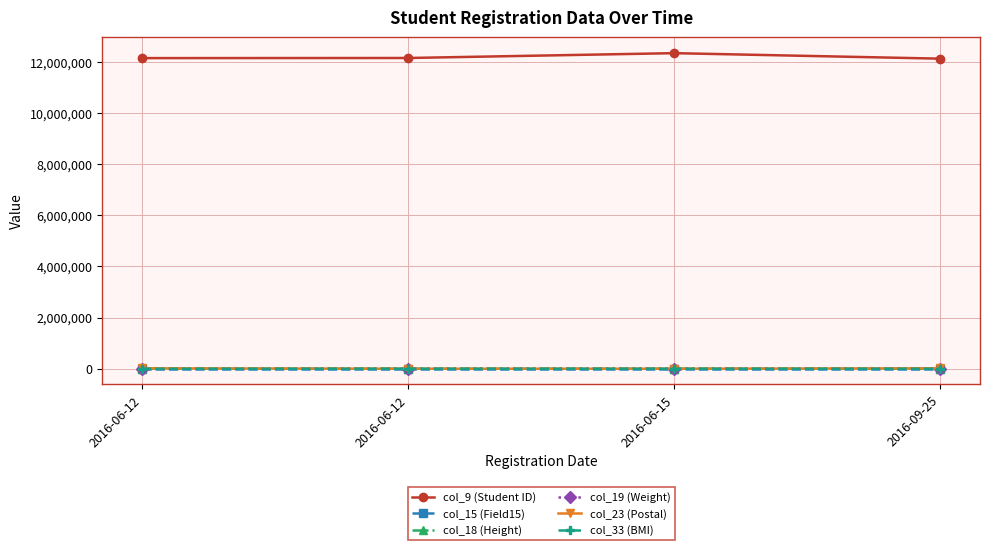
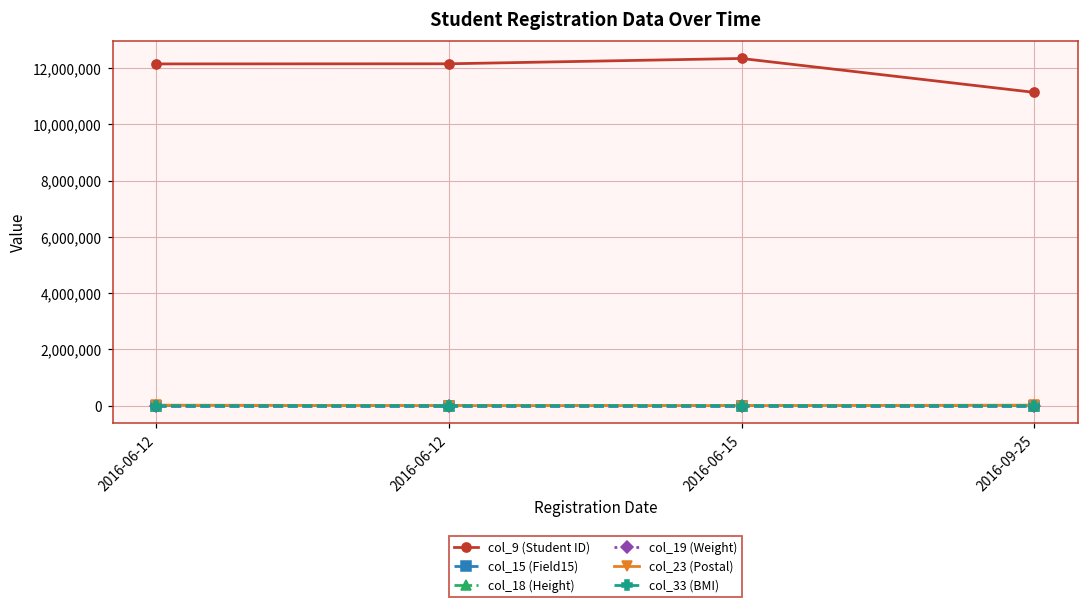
col_9 (Student ID), 2016-09-25: 12,100,000 -> 11,100,000
